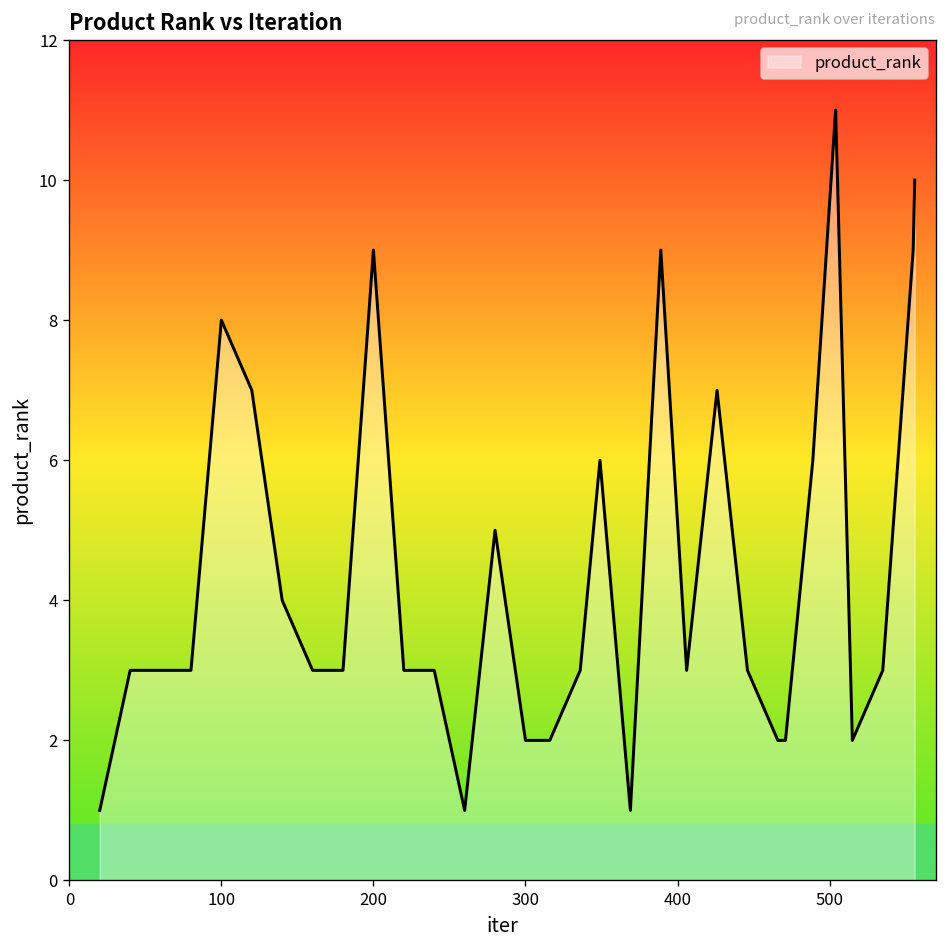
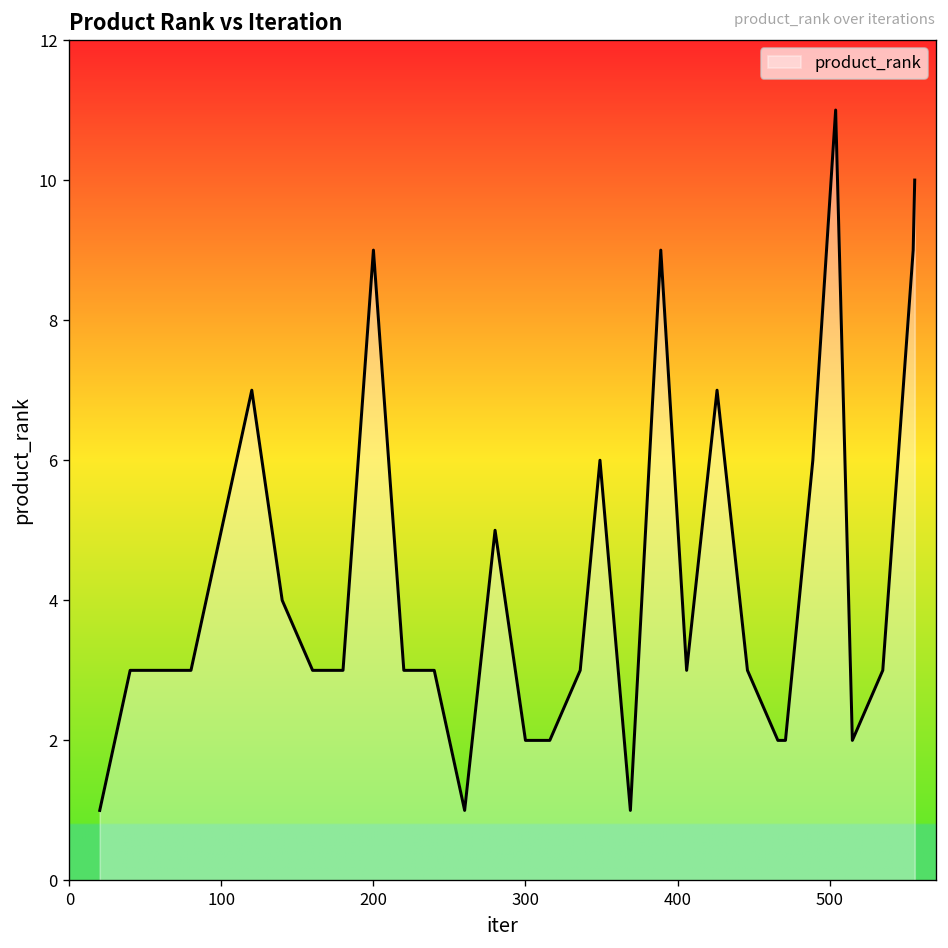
100: 8 -> 5
